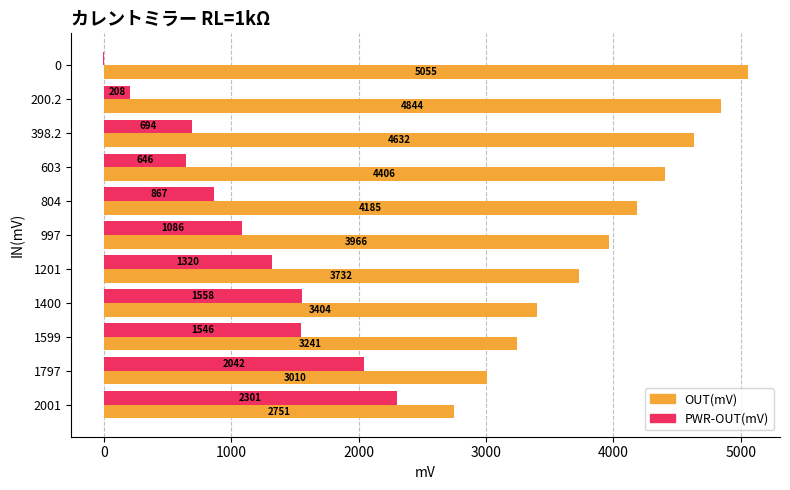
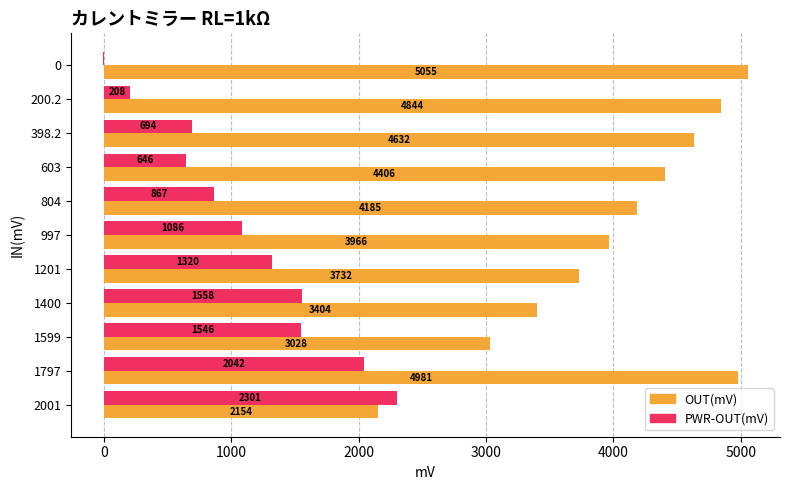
OUT(mV), 1599: 3241 -> 3028
OUT(mV), 1797: 3010 -> 4981
OUT(mV), 2001: 2751 -> 2154
